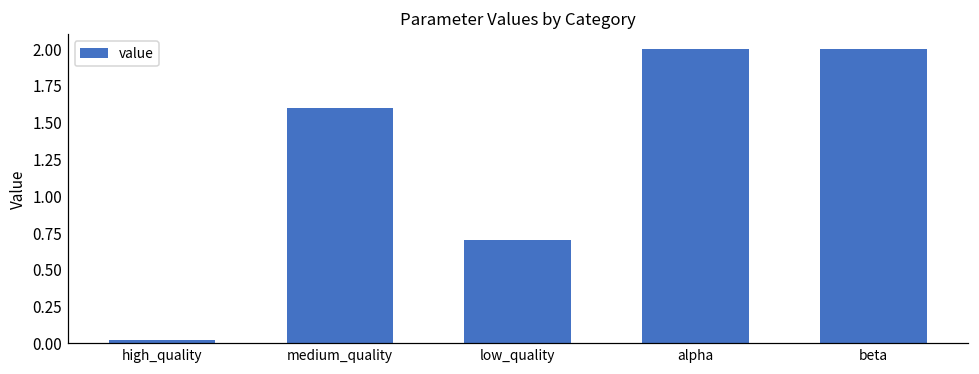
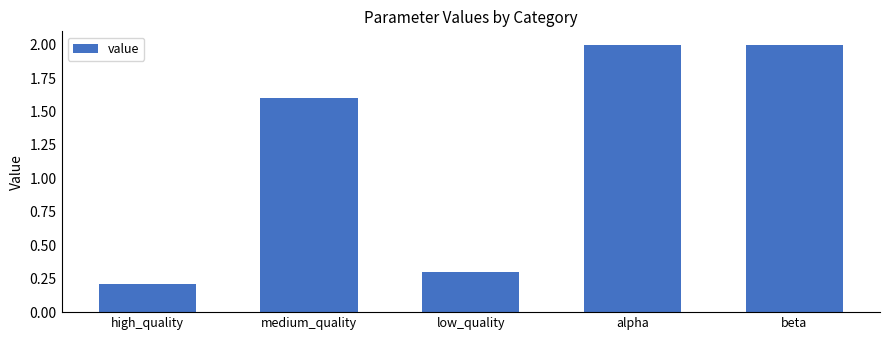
high_quality: 0.02 -> 0.21
low_quality: 0.7 -> 0.3
